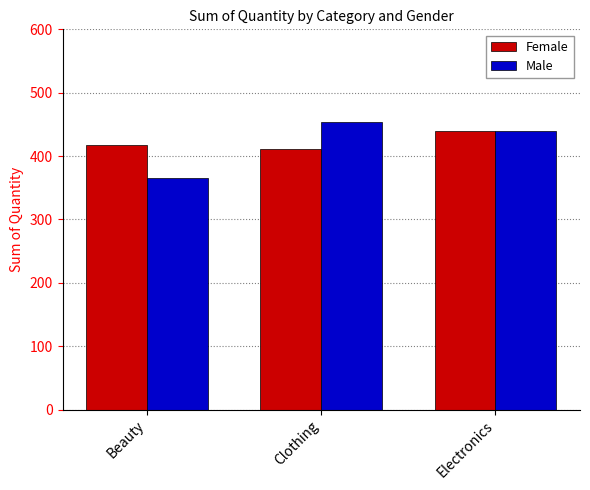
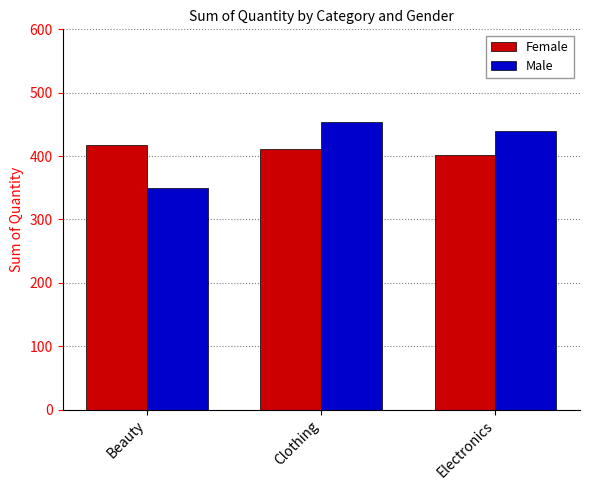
Male, Beauty: 370 -> 350
Female, Electronics: 440 -> 400
